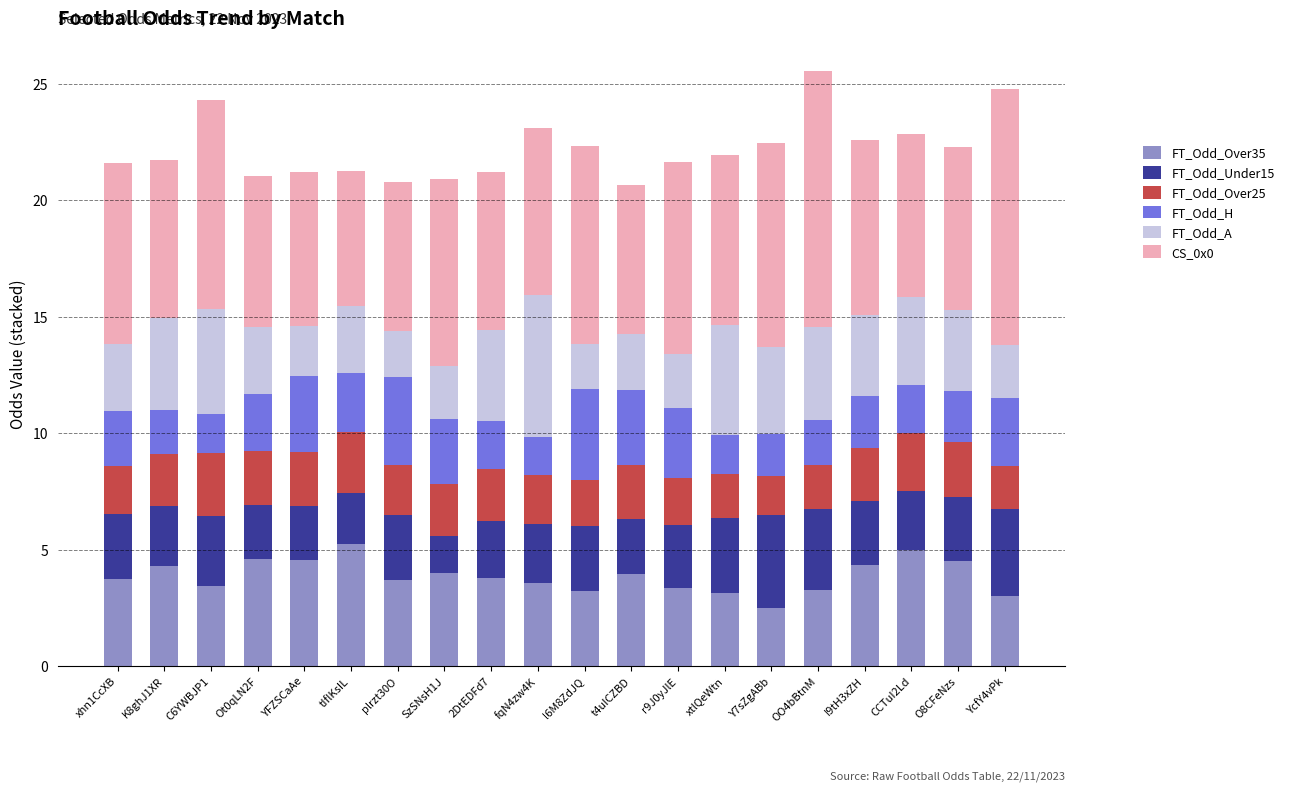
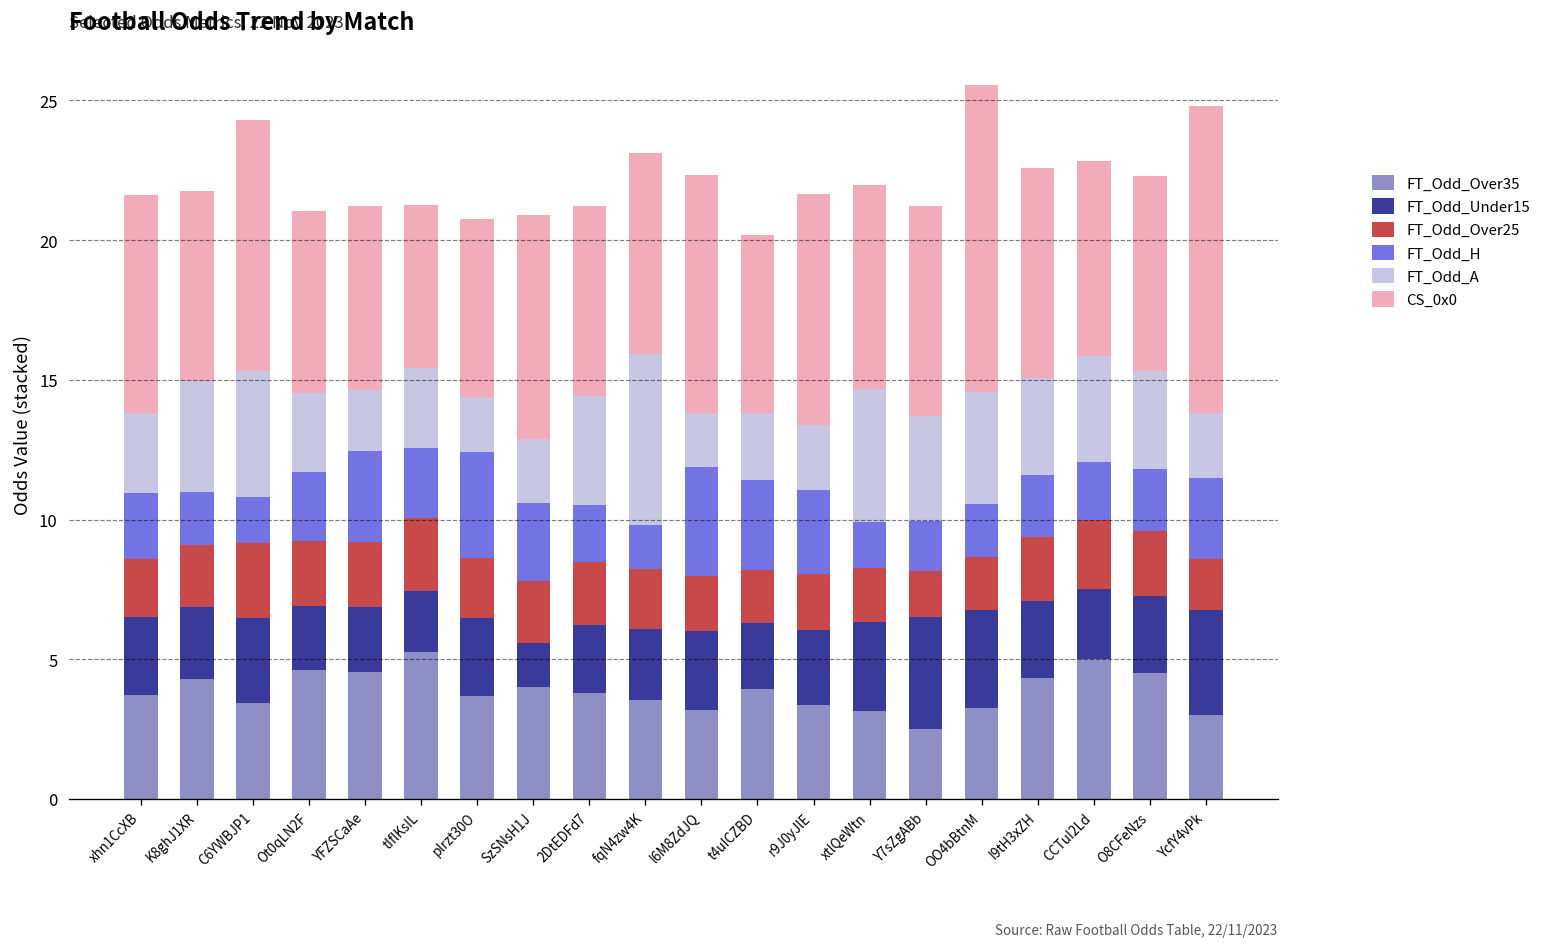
FT_Odd_Over25, t4uICZBD: 2.3 -> 1.9
CS_0x0, Y7sZgABb: 8.8 -> 7.5
